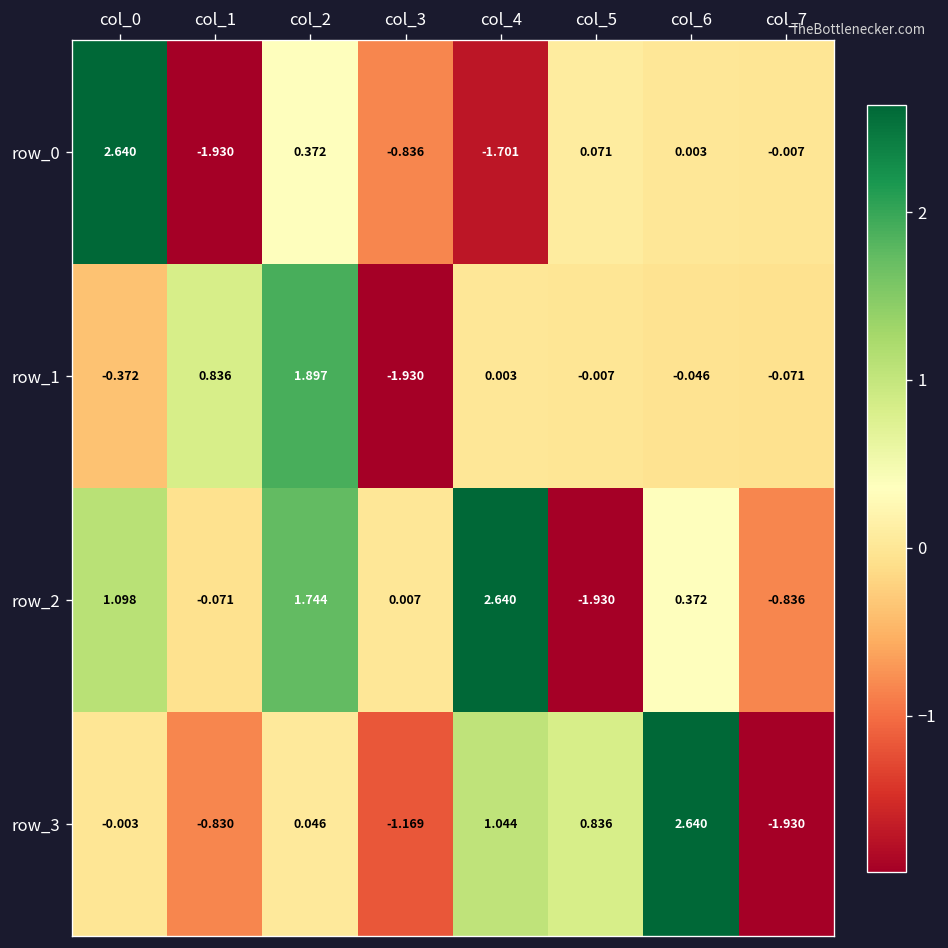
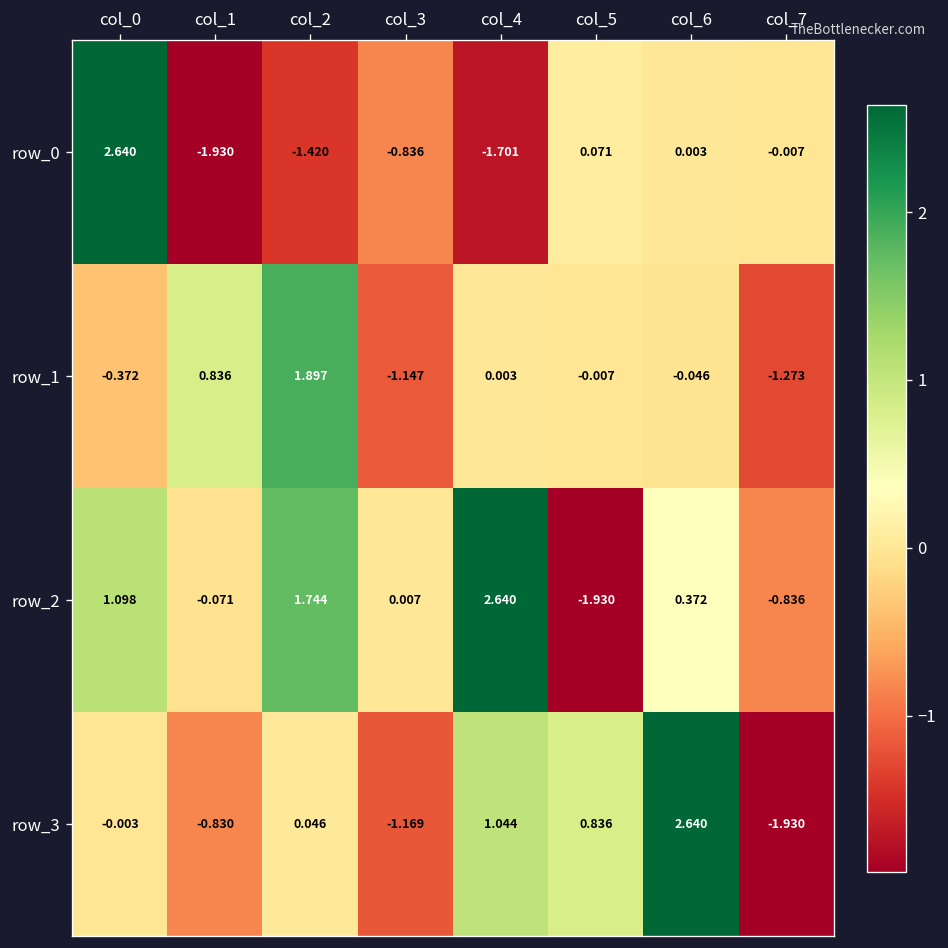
row_0, col_2: 0.372 -> -1.420
row_1, col_3: -1.930 -> -1.147
row_1, col_7: -0.071 -> -1.273
